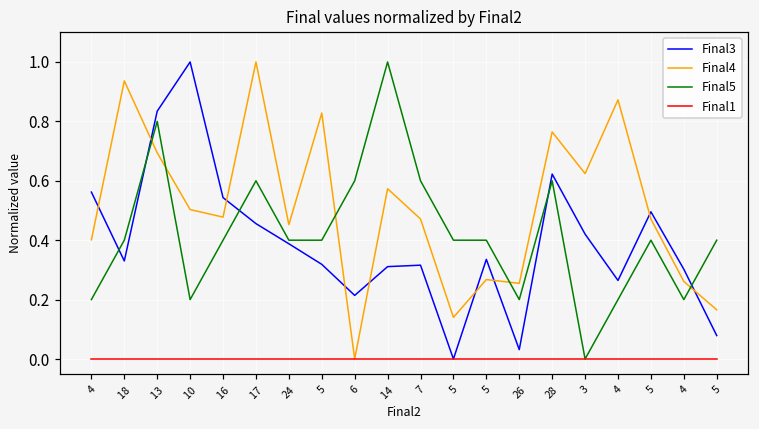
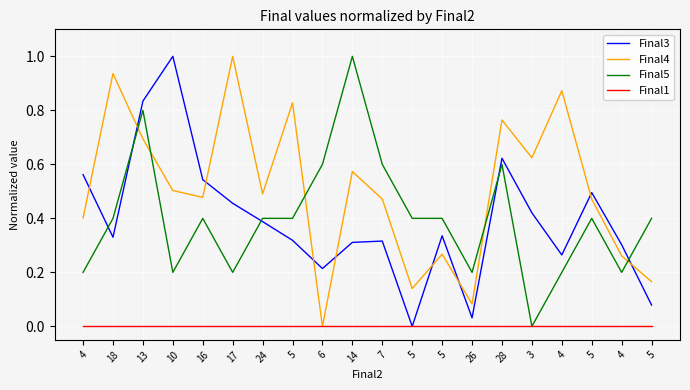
Final5, 17: 0.60 -> 0.20
Final4, 24: 0.45 -> 0.49
Final4, 26: 0.25 -> 0.08
